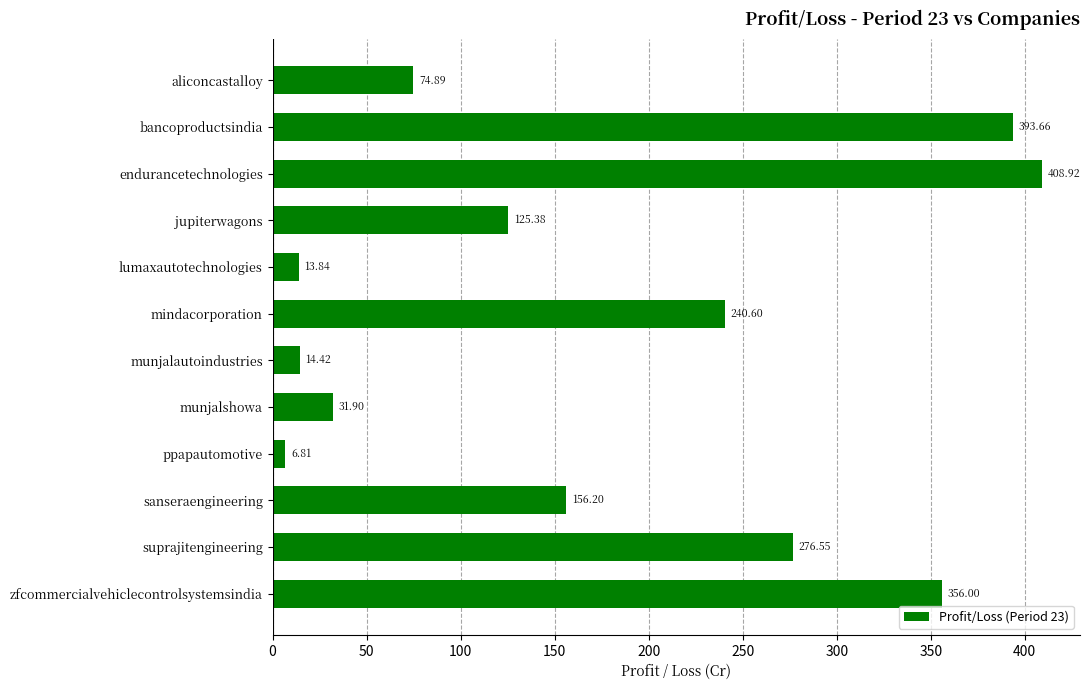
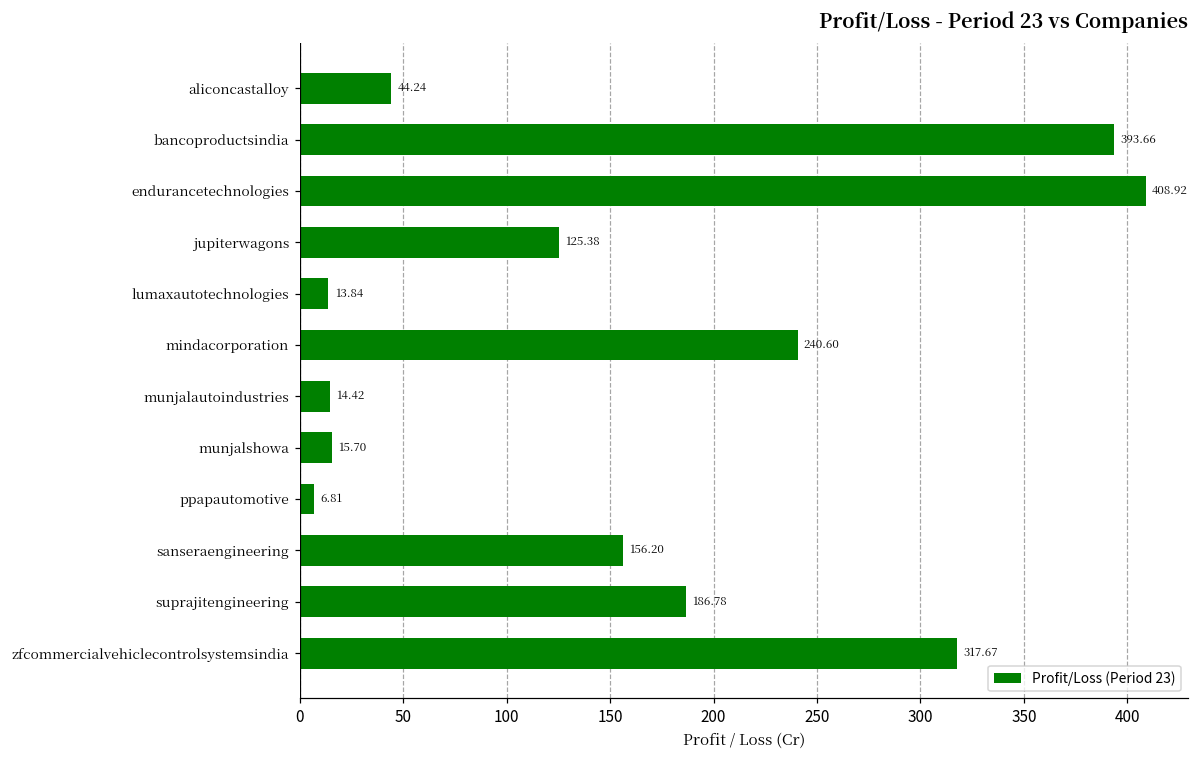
aliconcastalloy: 74.89 -> 44.24
munjalshowa: 31.90 -> 15.70
suprajitengineering: 276.55 -> 186.78
zfcommercialvehiclecontrolsystemsindia: 356.00 -> 317.67
